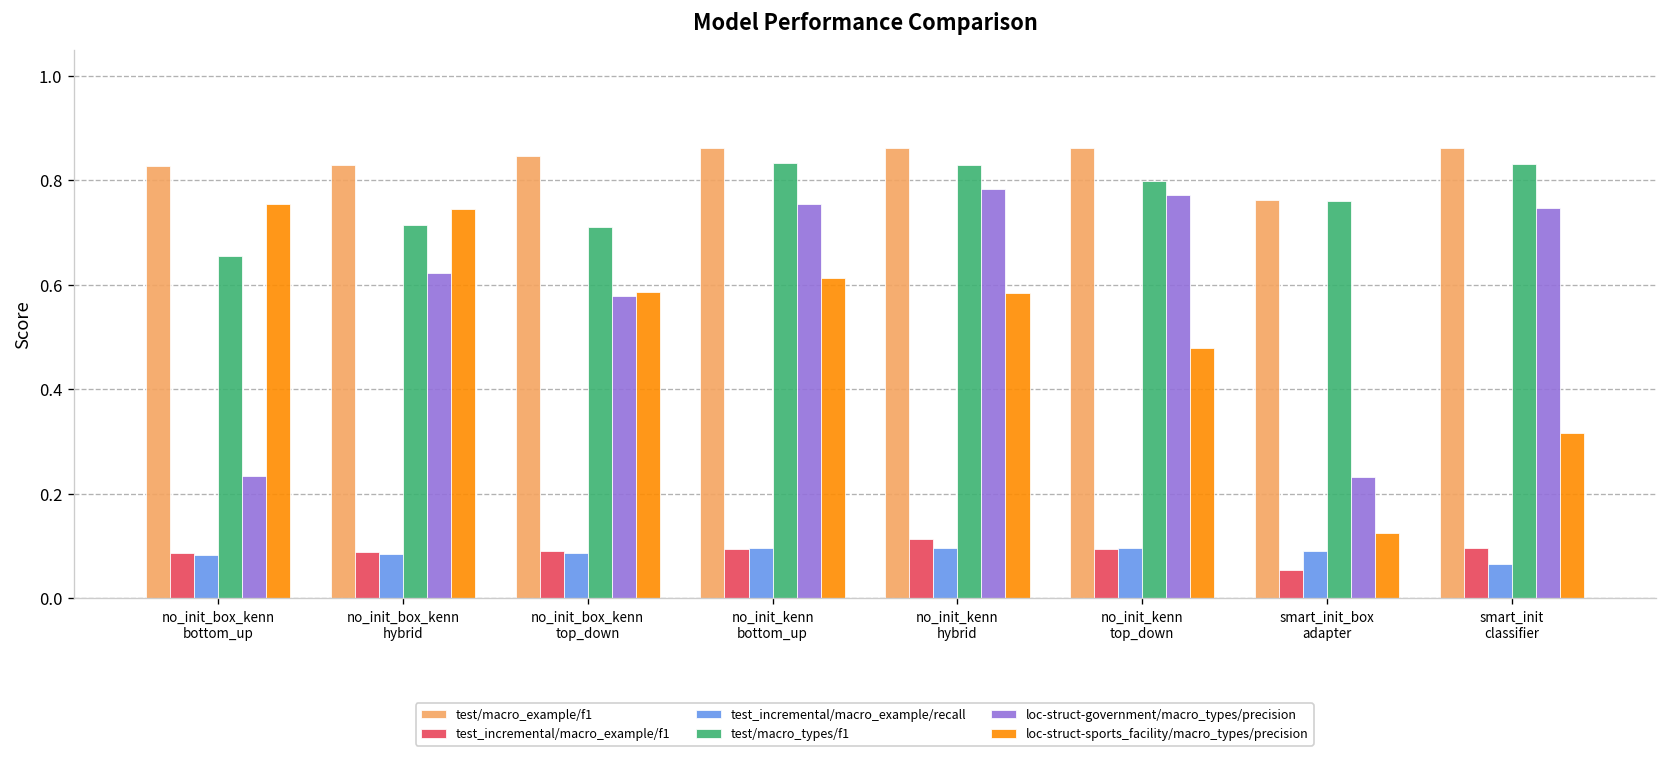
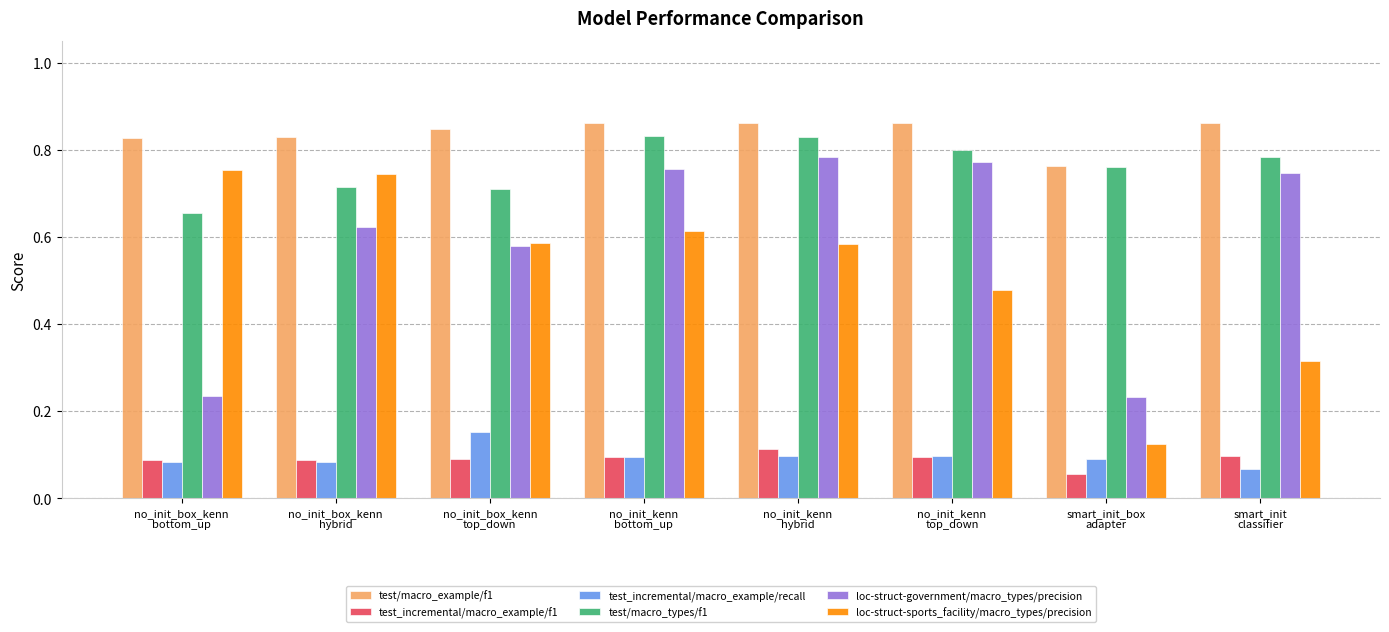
test_incremental/macro_example/recall, no_init_box_kenn top_down: 0.09 -> 0.15
test/macro_types/f1, smart_init classifier: 0.83 -> 0.78
